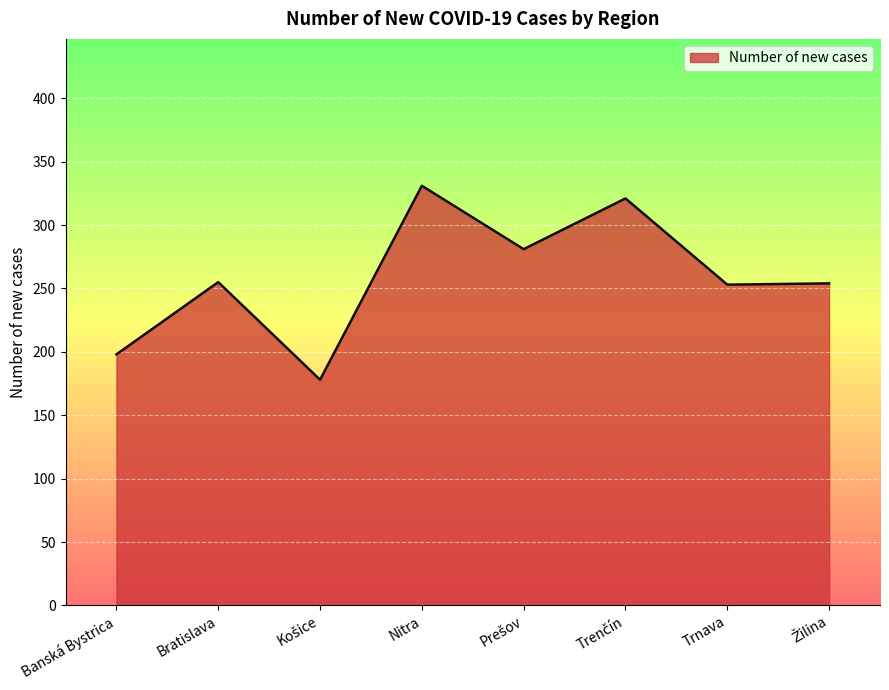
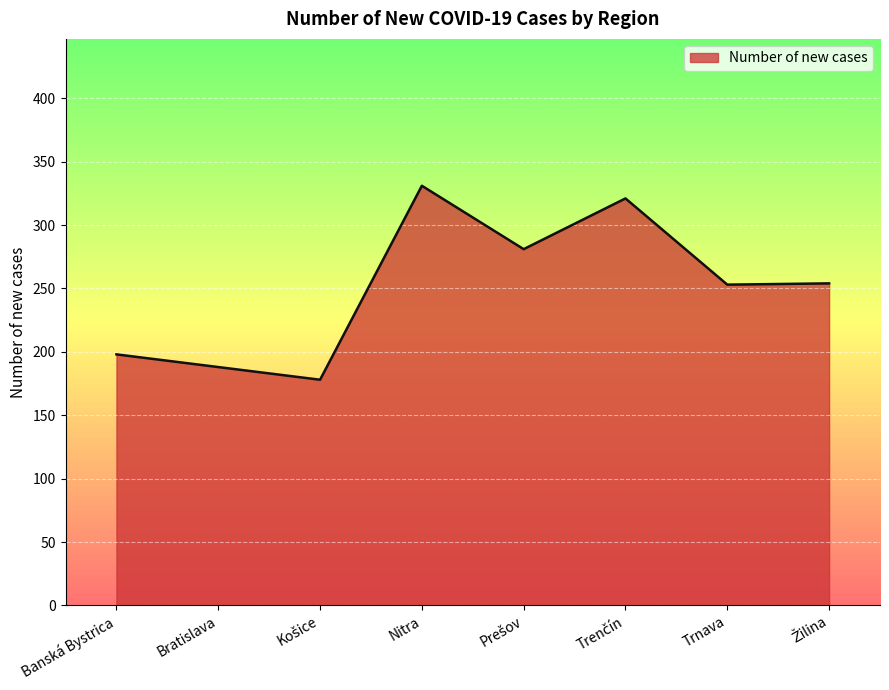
Bratislava: 255 -> 188
